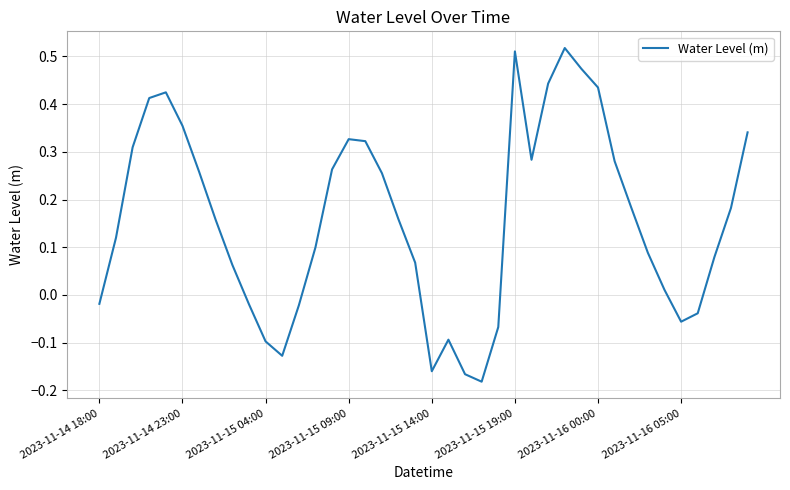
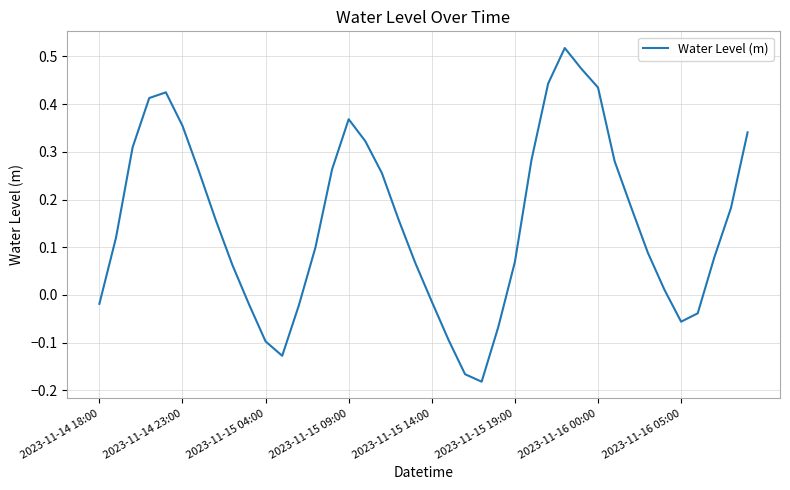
2023-11-15 09:00: 0.33 -> 0.37
2023-11-15 14:00: -0.16 -> -0.01
2023-11-15 19:00: 0.51 -> 0.07
